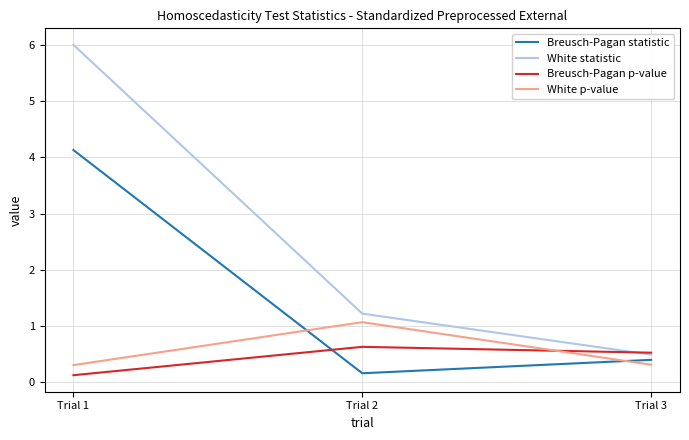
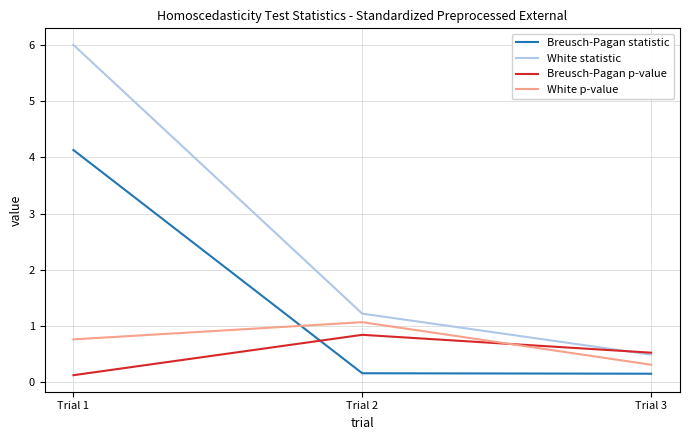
White p-value, Trial 1: 0.3 -> 0.8
Breusch-Pagan p-value, Trial 2: 0.6 -> 0.8
Breusch-Pagan statistic, Trial 3: 0.4 -> 0.2
